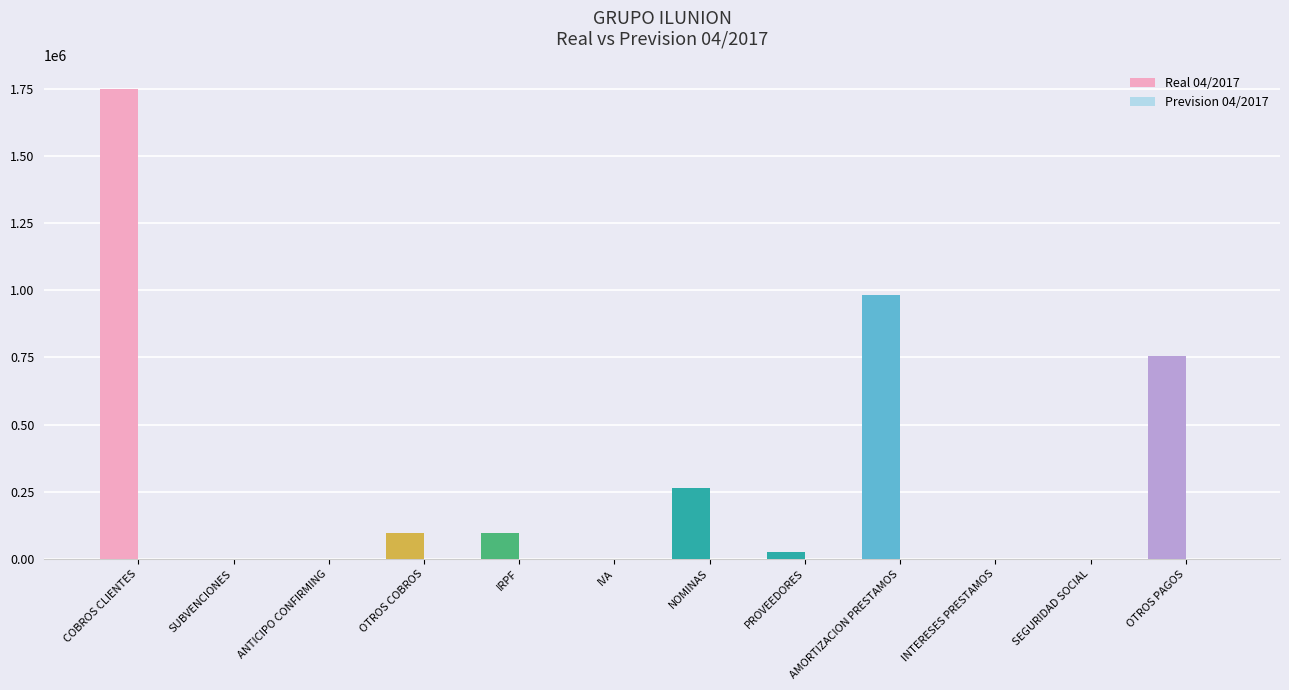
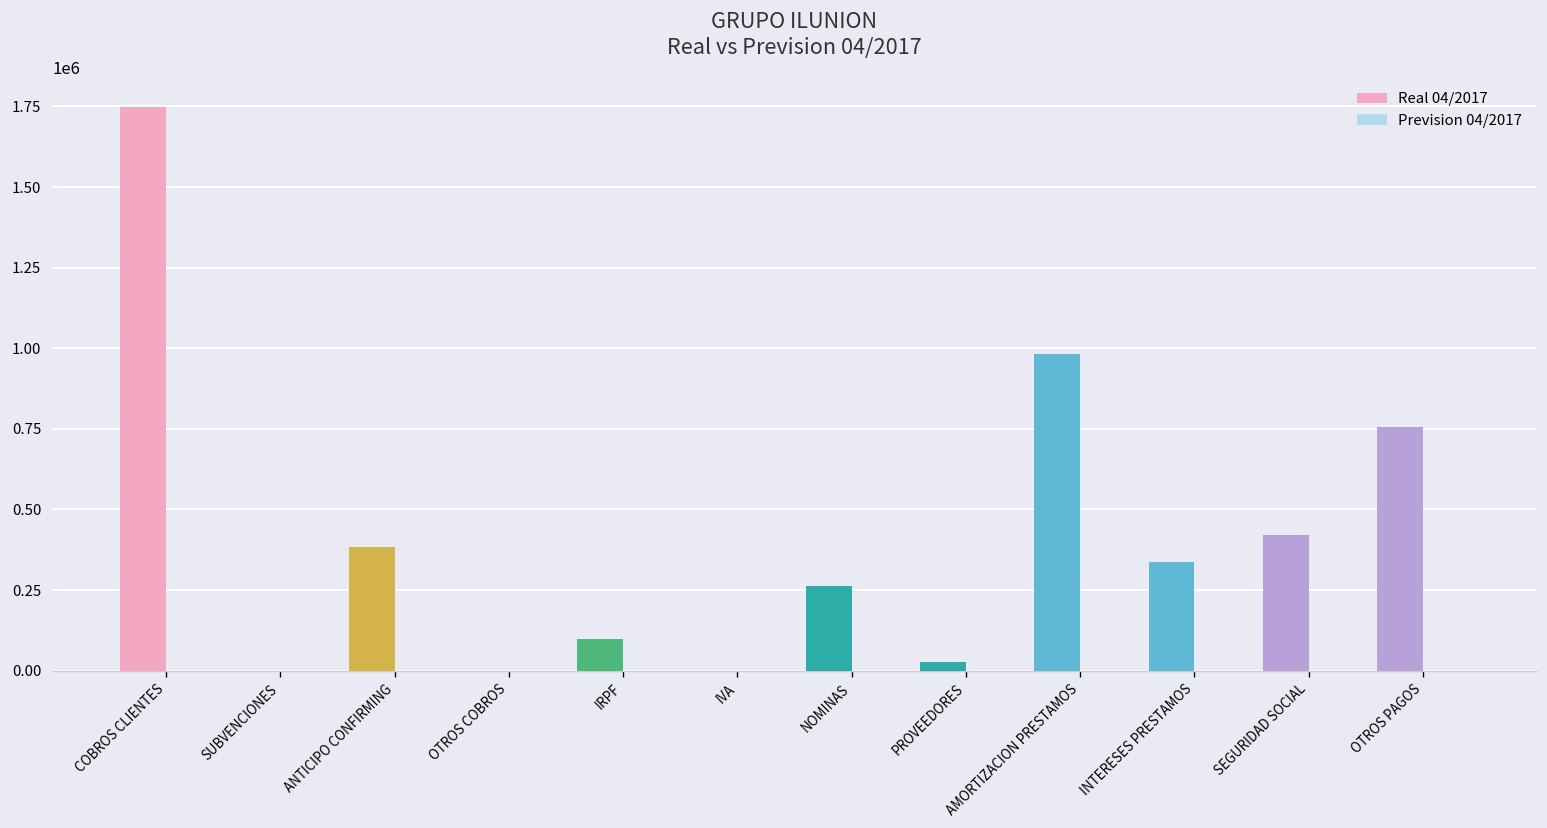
Real 04/2017, ANTICIPO CONFIRMING: 0 -> 380000
Real 04/2017, OTROS COBROS: 90000 -> 0
Real 04/2017, INTERESES PRESTAMOS: 0 -> 340000
Real 04/2017, SEGURIDAD SOCIAL: 0 -> 420000
